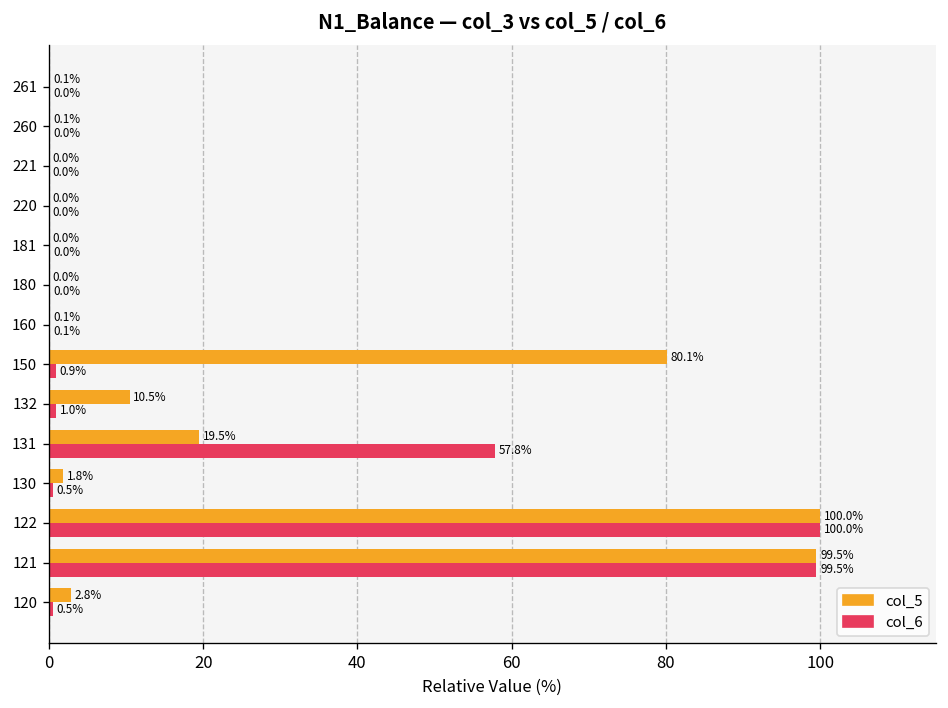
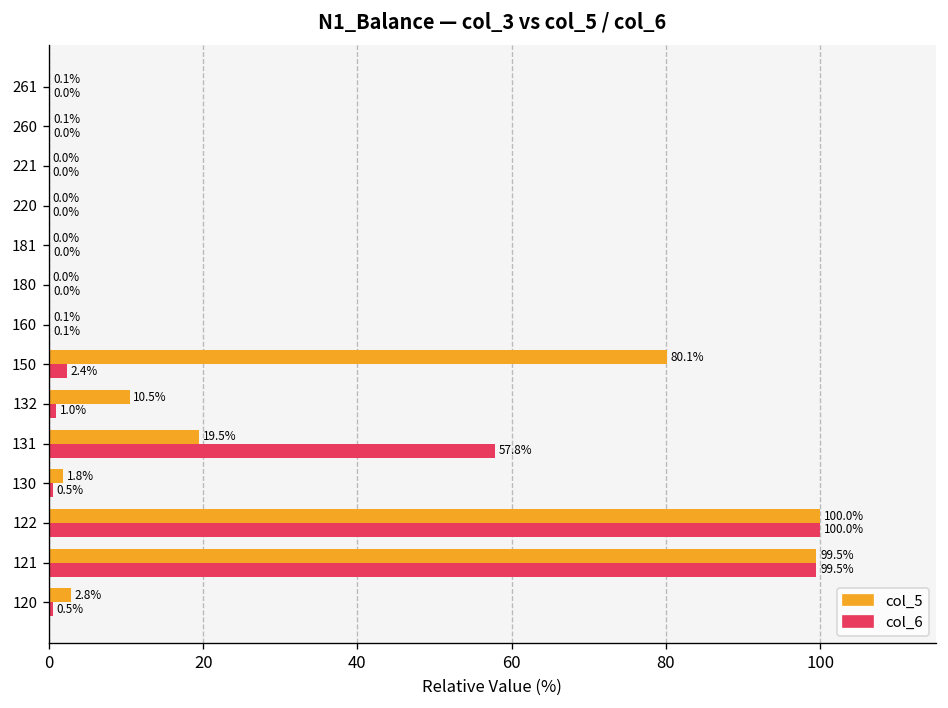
col_6, 150: 0.9% -> 2.4%
